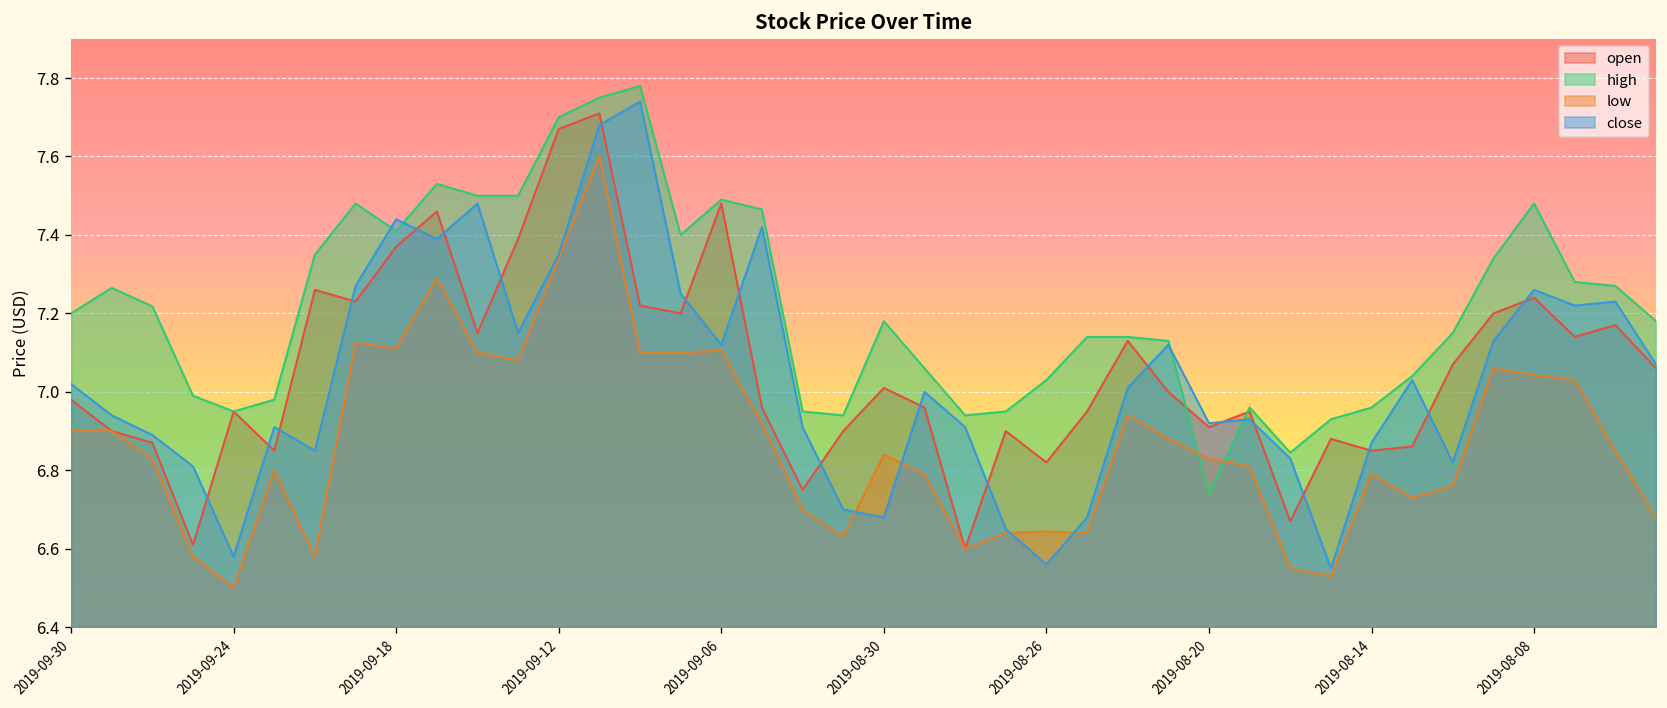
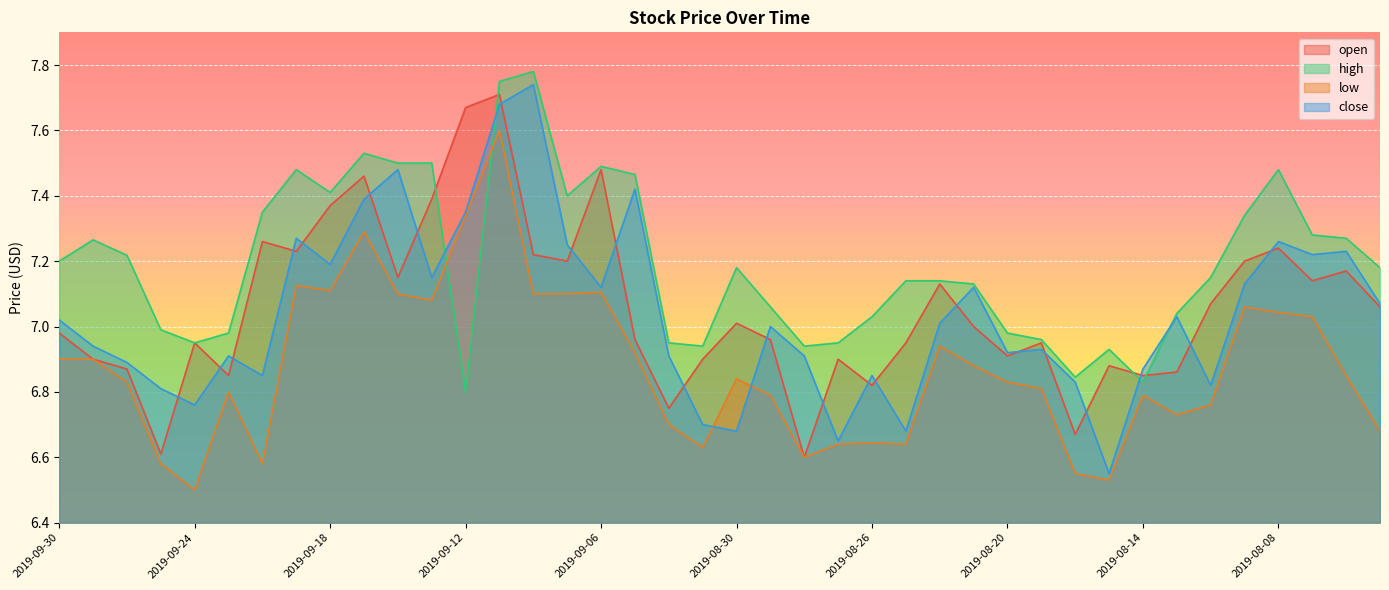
close, 2019-09-24: 6.58 -> 6.76
close, 2019-09-18: 7.44 -> 7.19
high, 2019-09-12: 7.7 -> 6.8
close, 2019-08-26: 6.56 -> 6.85
high, 2019-08-20: 6.74 -> 6.98
high, 2019-08-14: 6.96 -> 6.83
